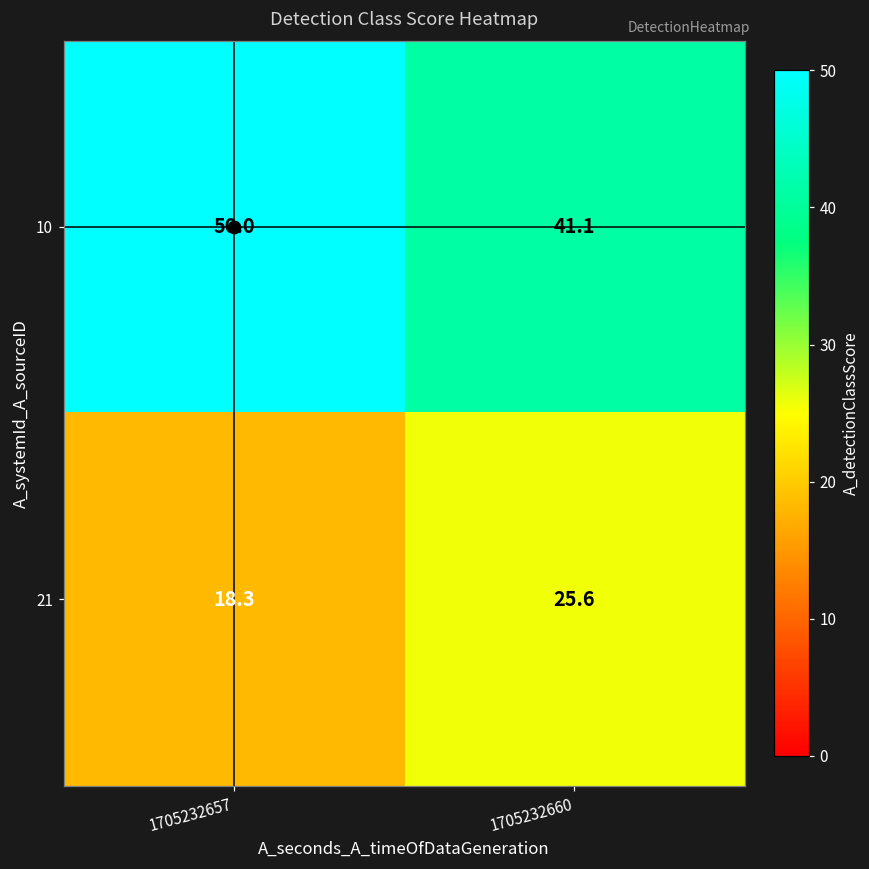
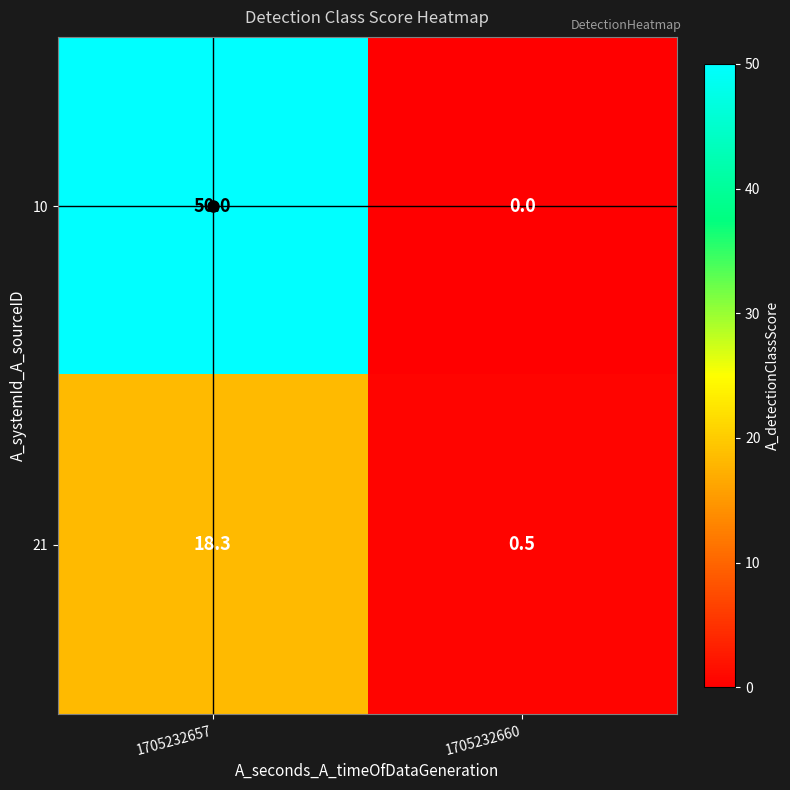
10, 1705232660: 41.1 -> 0.0
21, 1705232660: 25.6 -> 0.5
